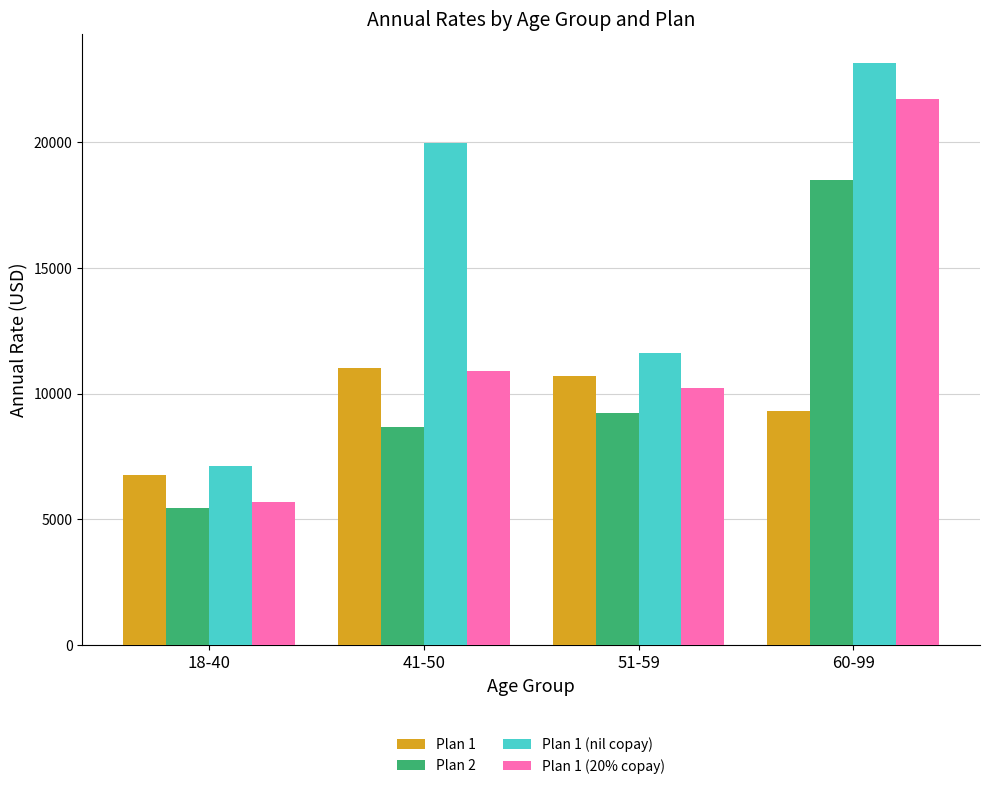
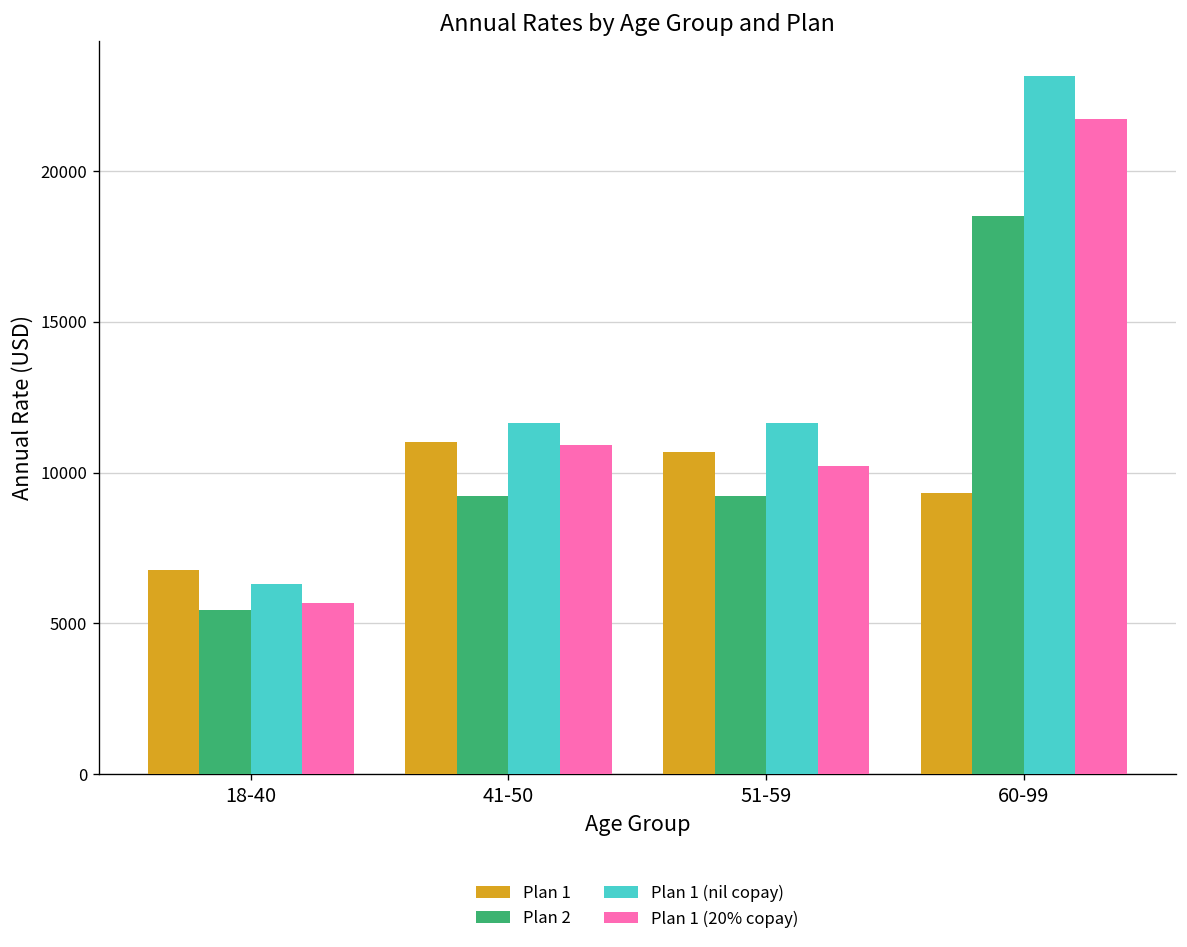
Plan 1 (nil copay), 18-40: 7100 -> 6300
Plan 2, 41-50: 8700 -> 9200
Plan 1 (nil copay), 41-50: 20000 -> 11600
